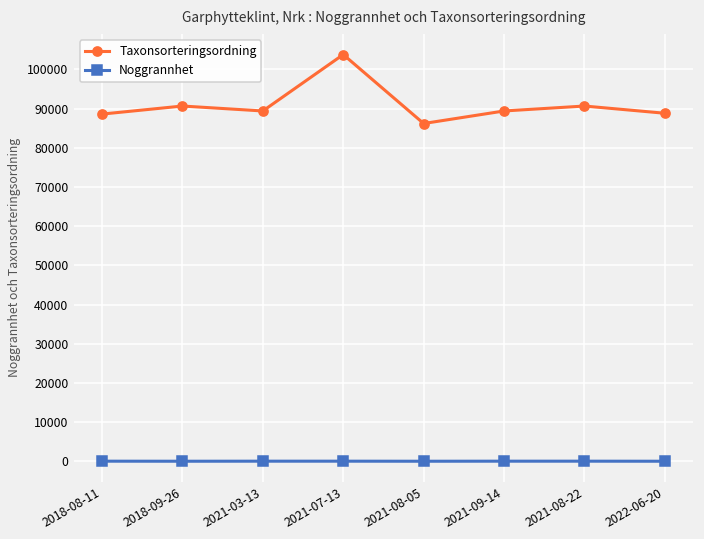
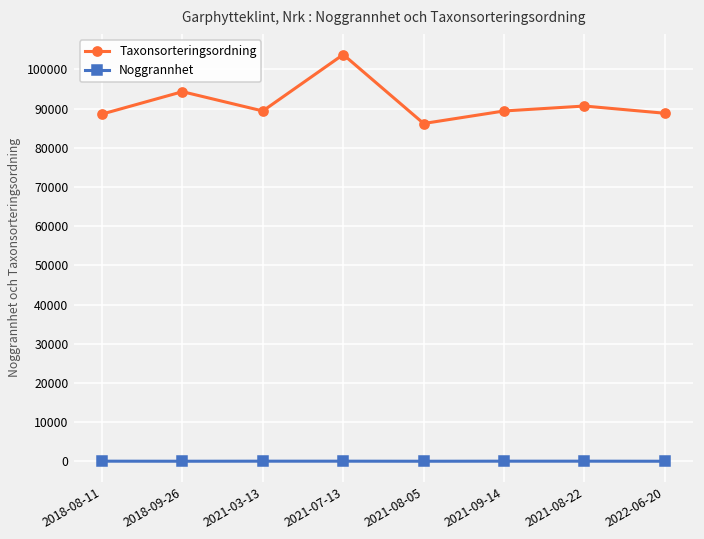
Taxonsorteringsordning, 2018-09-26: 91000 -> 94000
